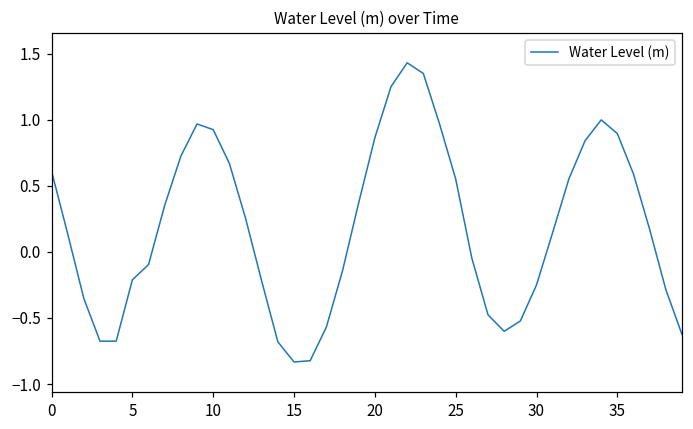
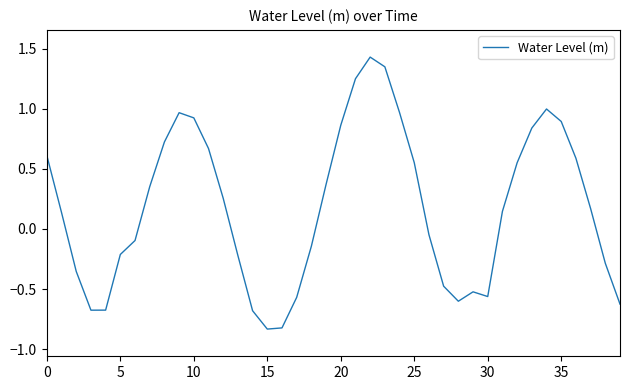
30: -0.25 -> -0.56
